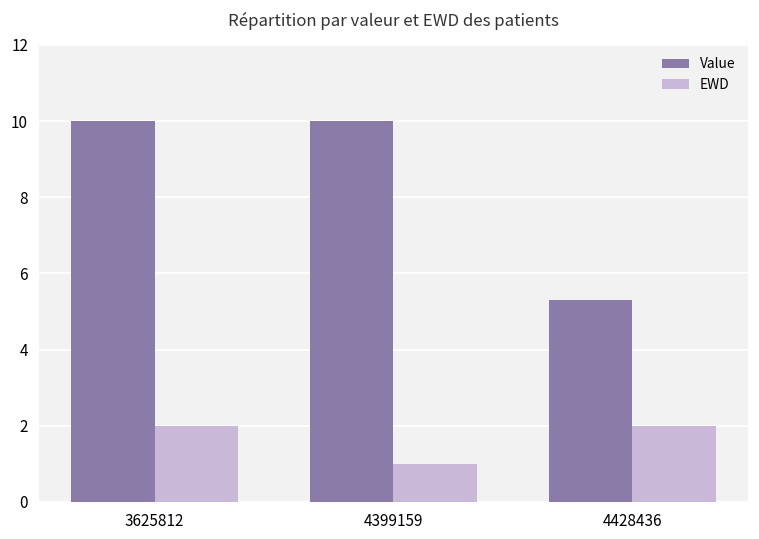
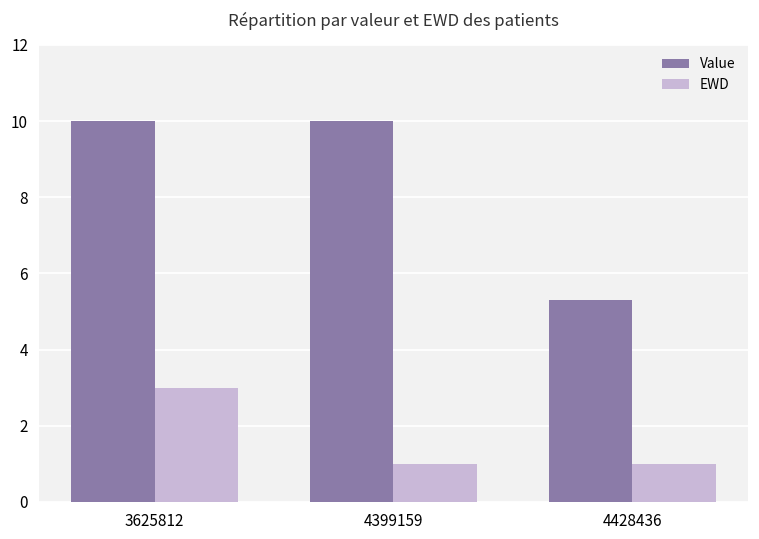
EWD, 3625812: 2 -> 3
EWD, 4428436: 2 -> 1
